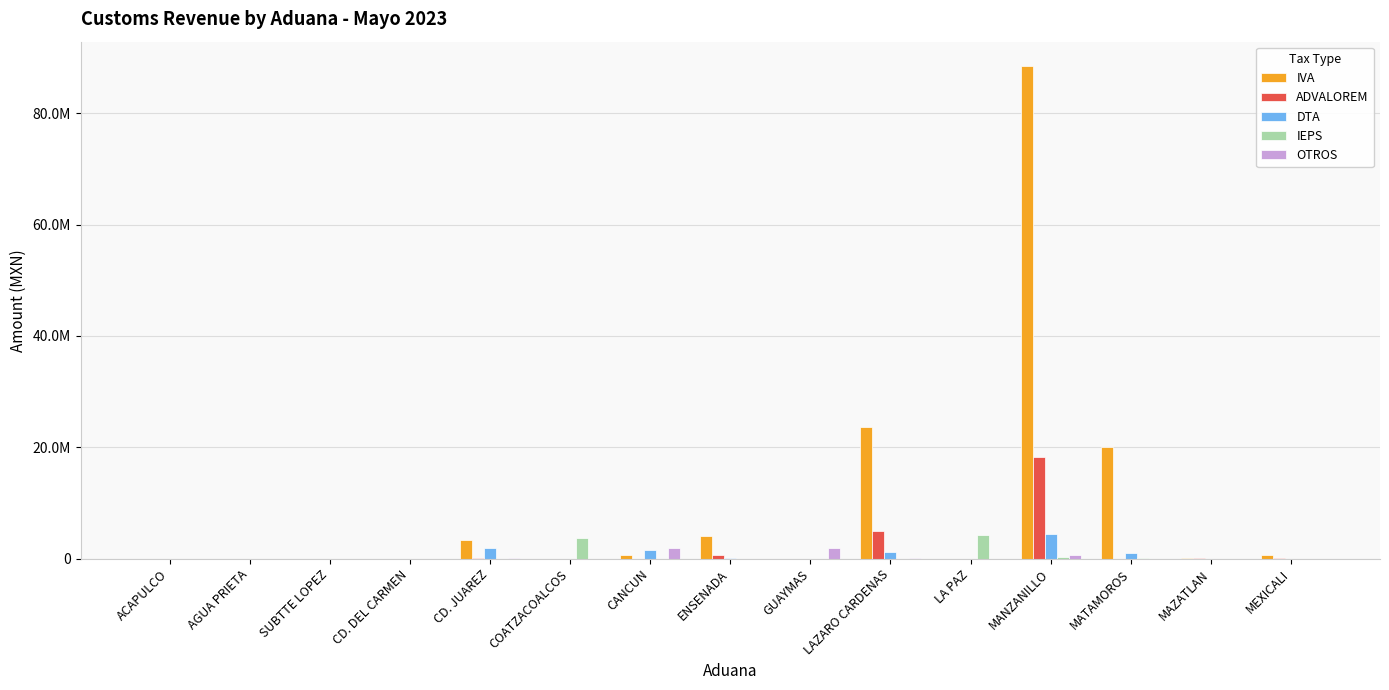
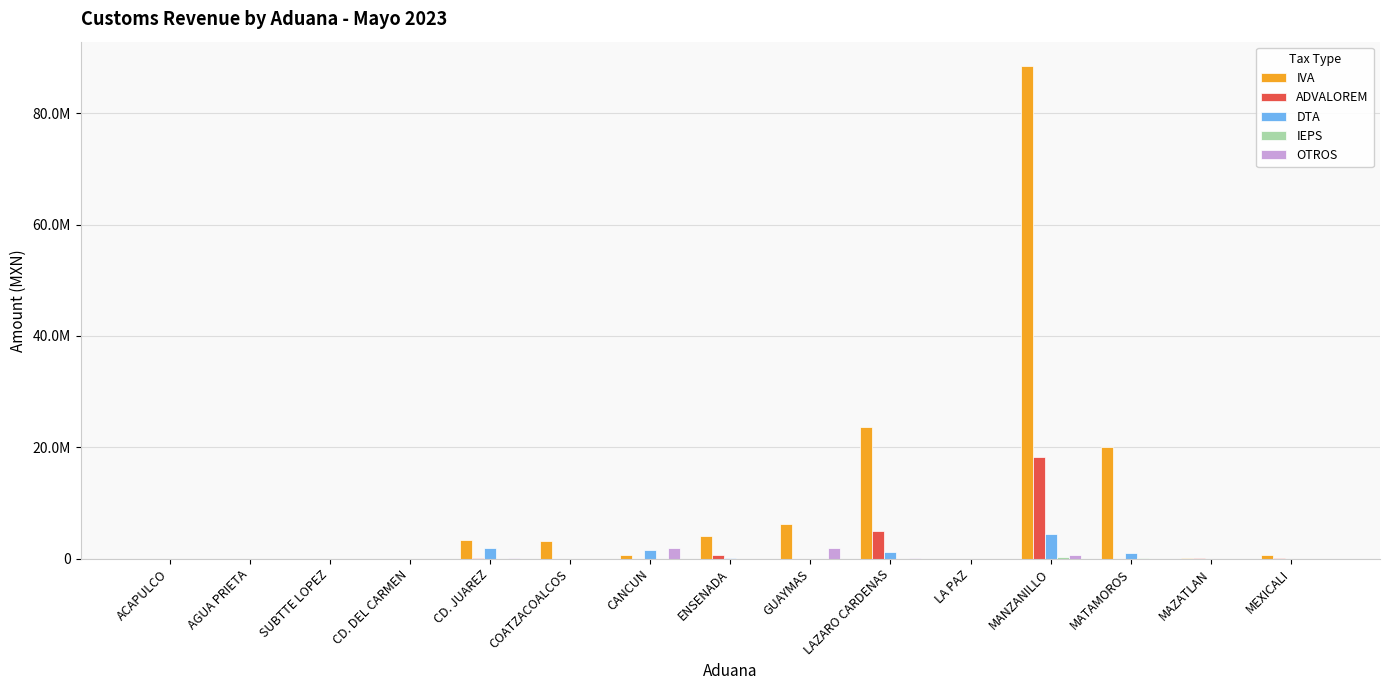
IVA, COATZACOALCOS: 0 -> 3000000
IEPS, COATZACOALCOS: 4000000 -> 0
IVA, GUAYMAS: 0 -> 6000000
IEPS, LA PAZ: 4000000 -> 0
